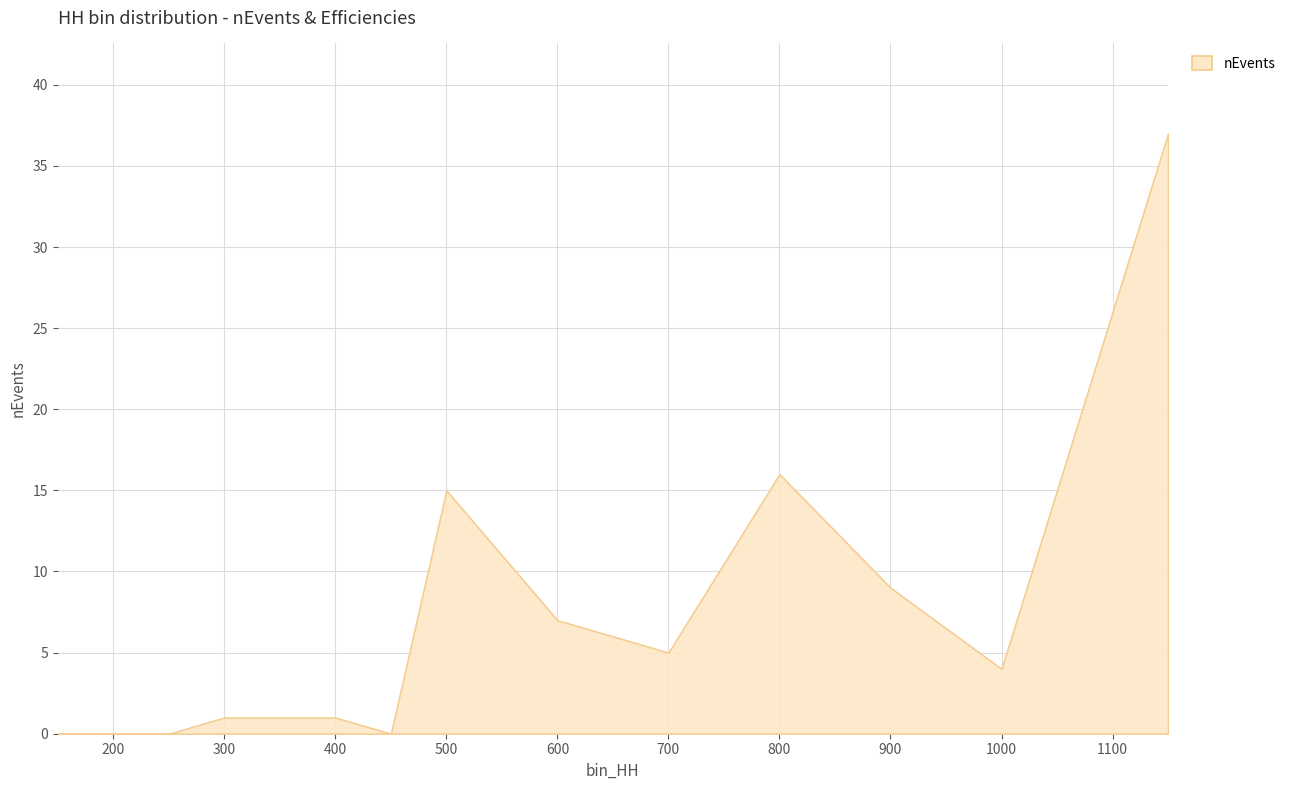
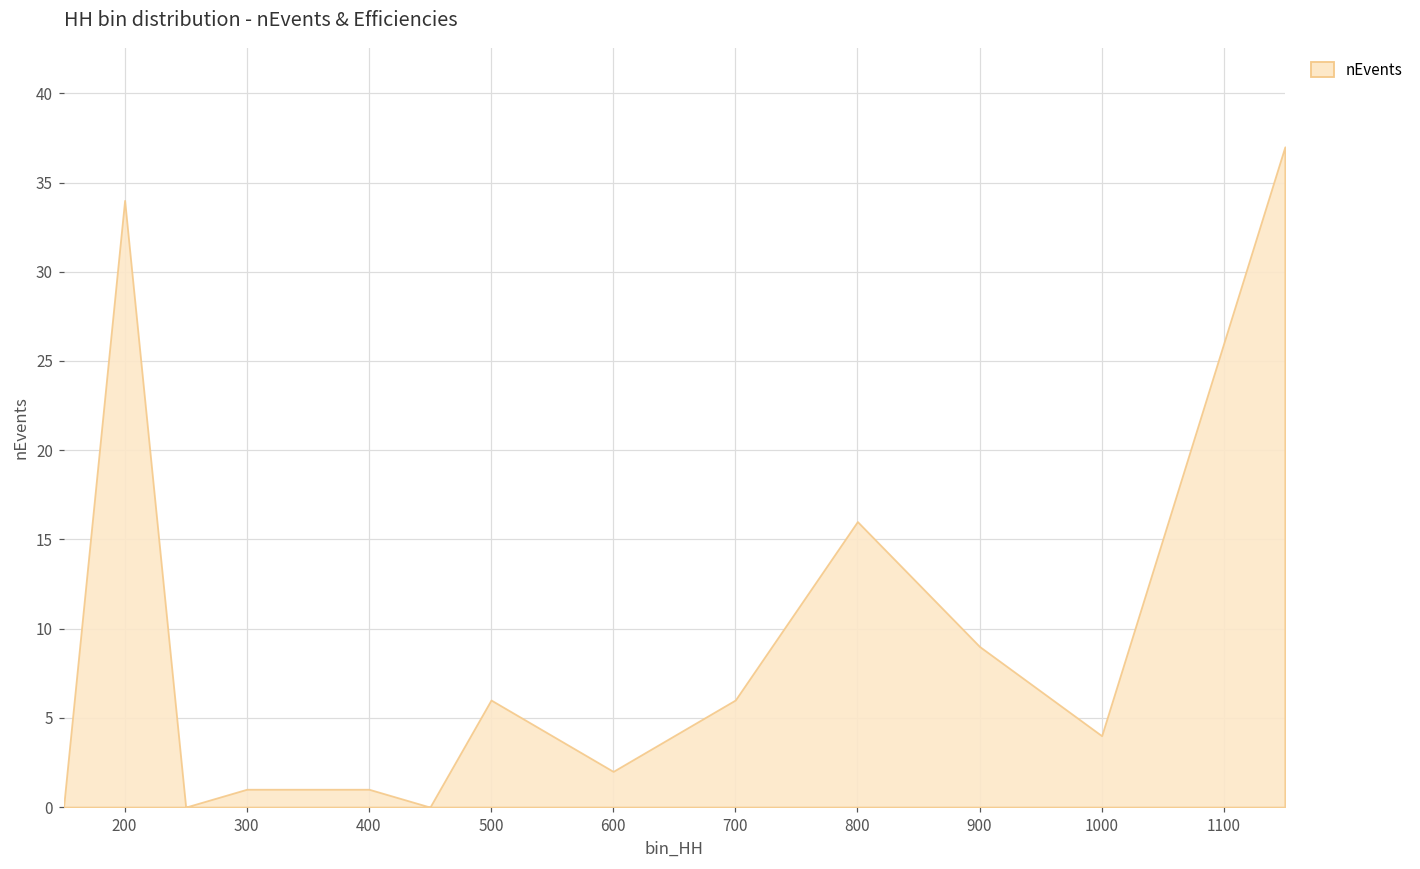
200: 0 -> 34
500: 15 -> 6
600: 7 -> 2
700: 5 -> 6
